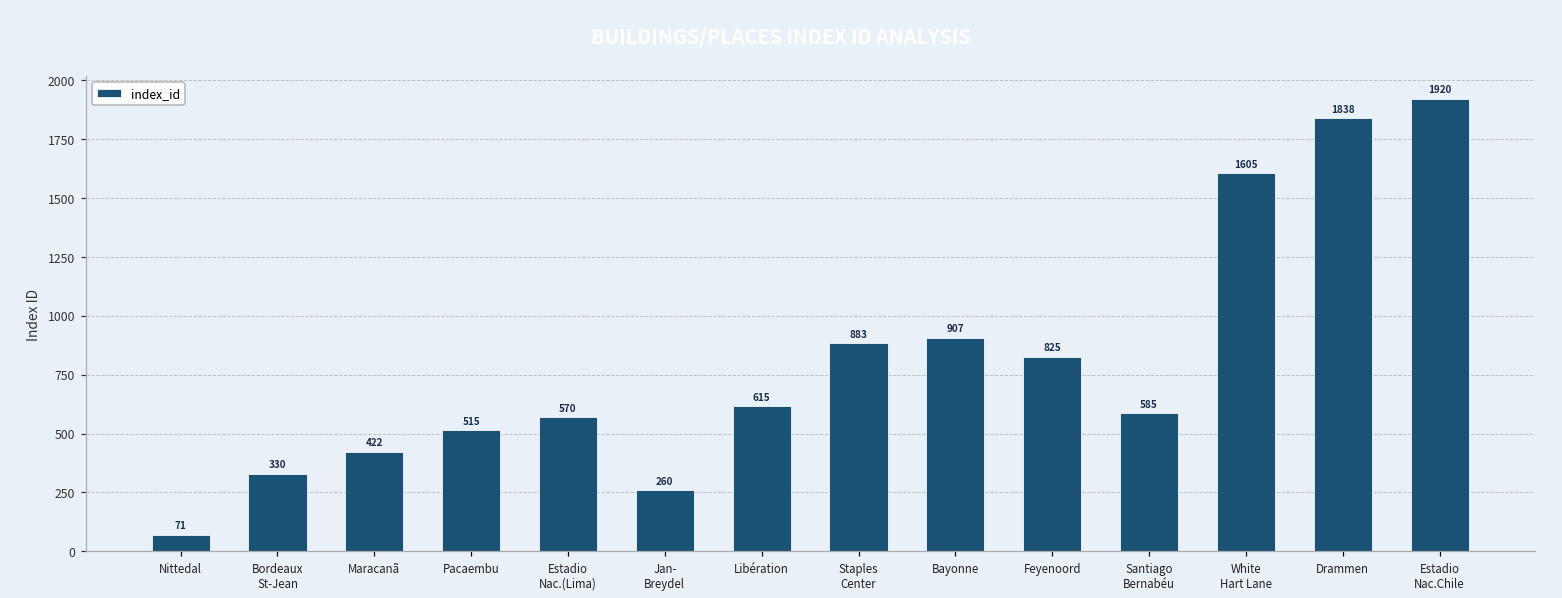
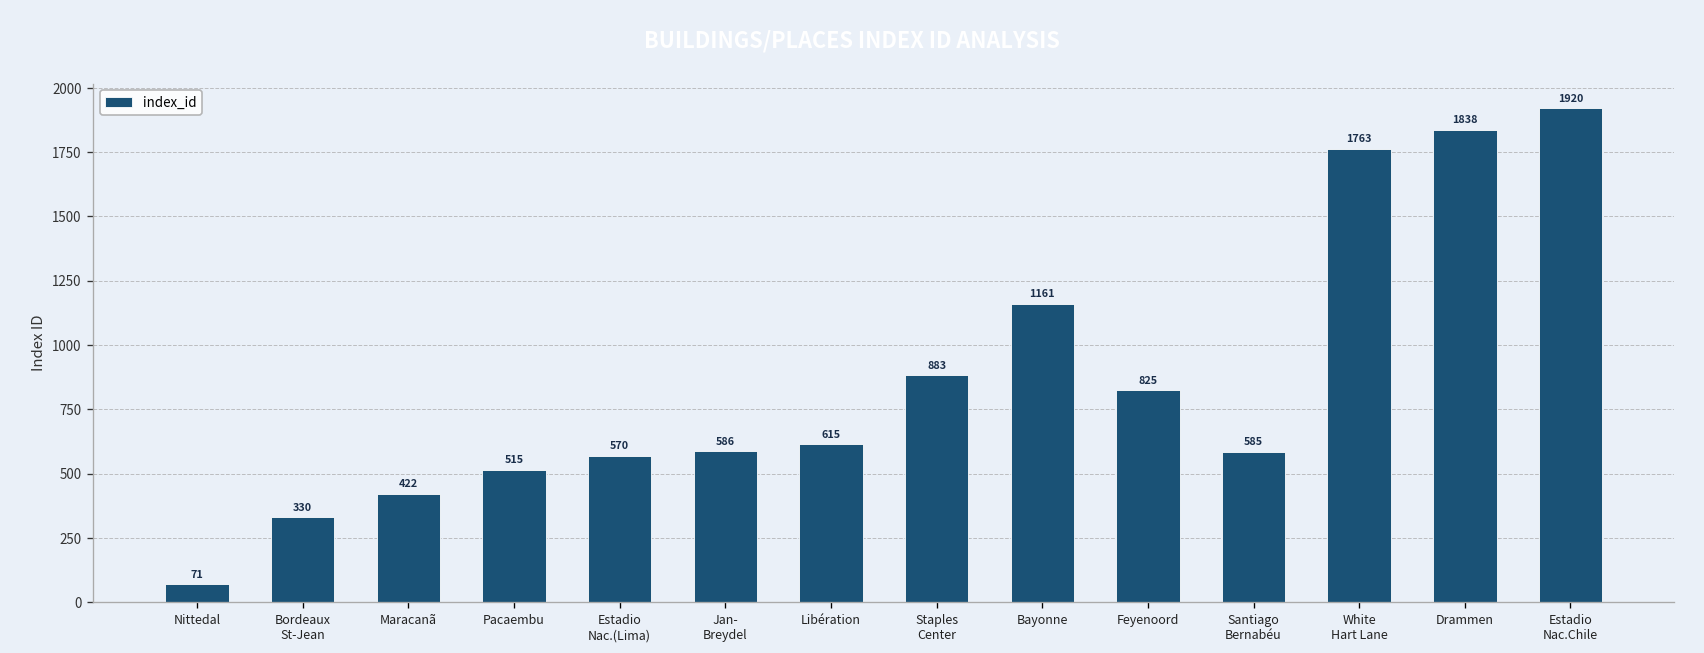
Jan- Breydel: 260 -> 586
Bayonne: 907 -> 1161
White Hart Lane: 1605 -> 1763
